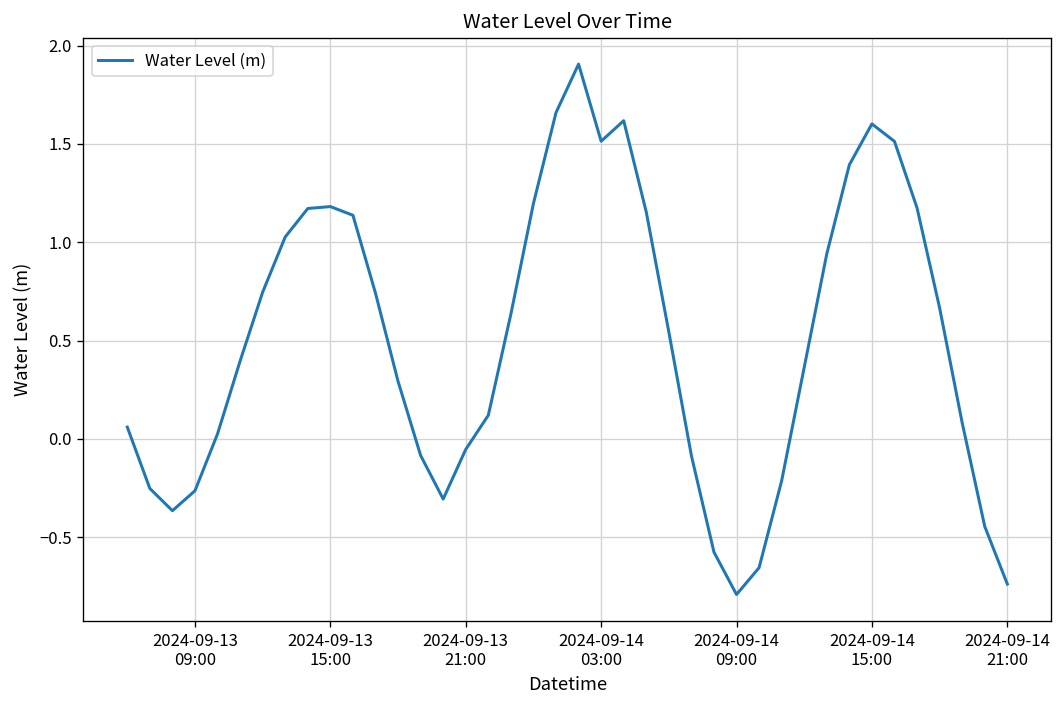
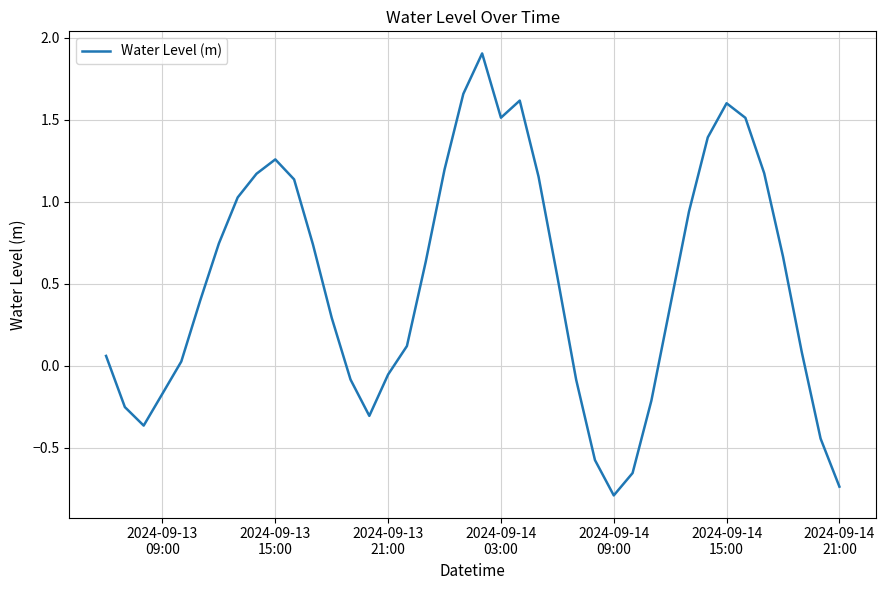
2024-09-13 09:00: -0.26 -> -0.17
2024-09-13 15:00: 1.18 -> 1.26
